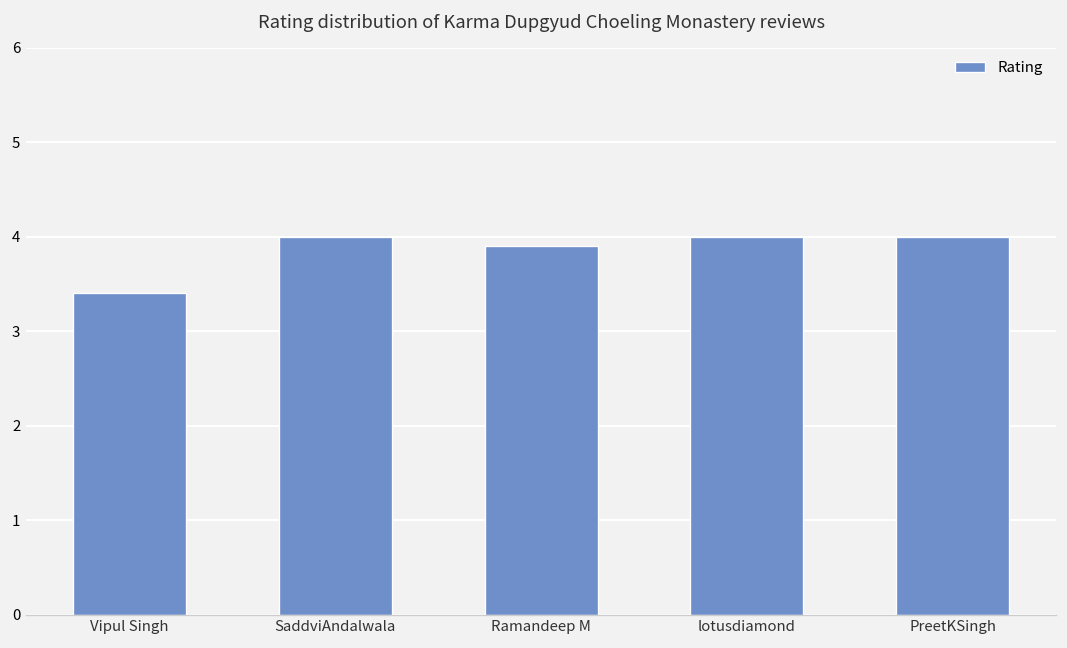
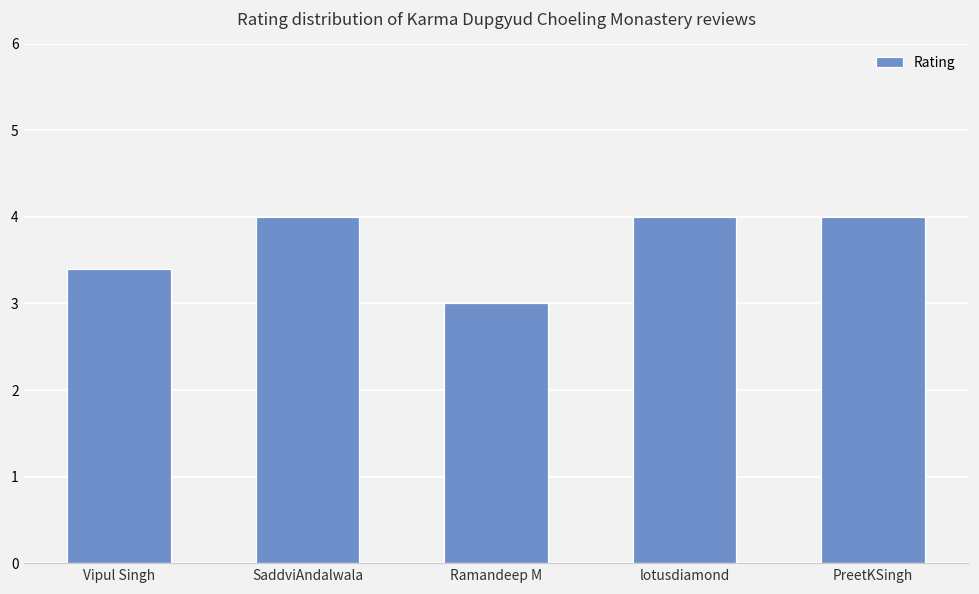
Ramandeep M: 3.9 -> 3.0
